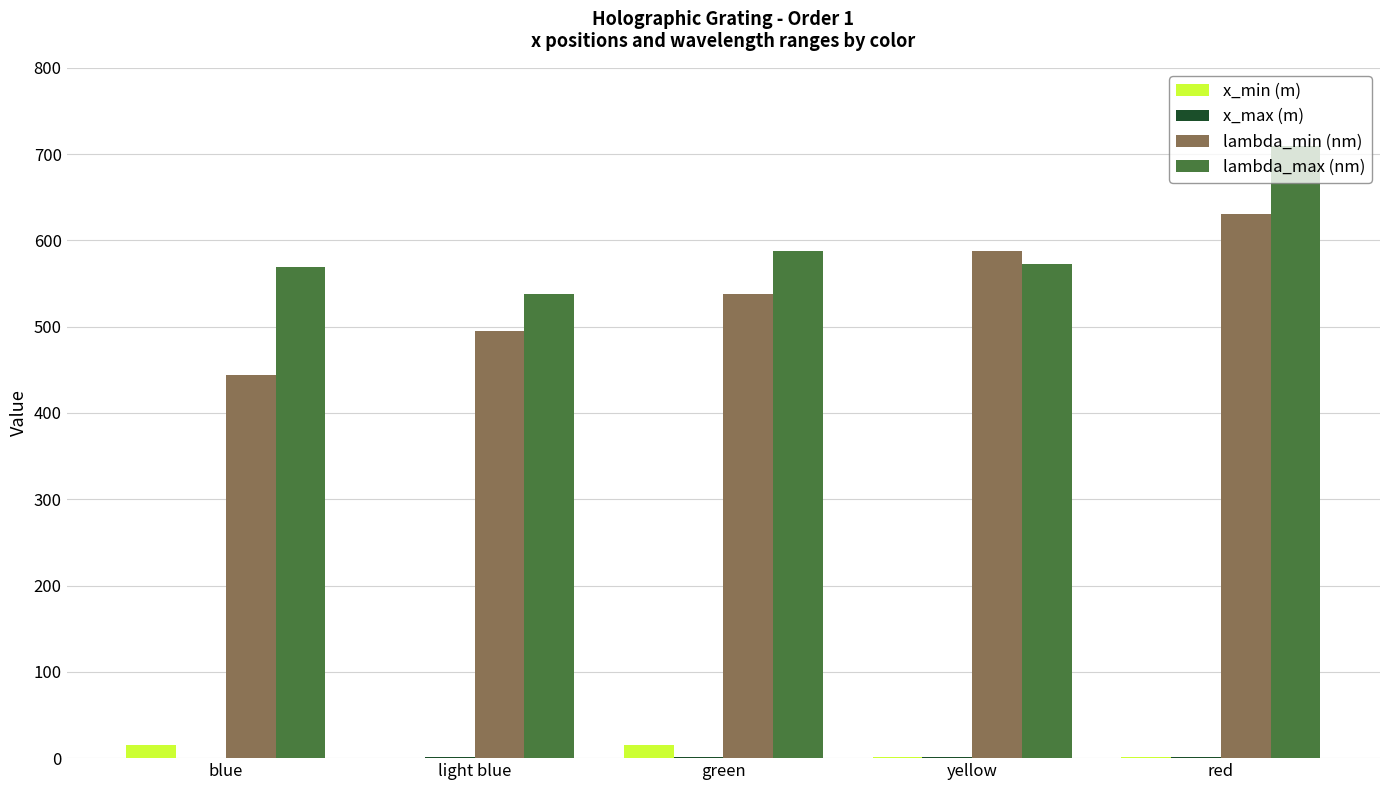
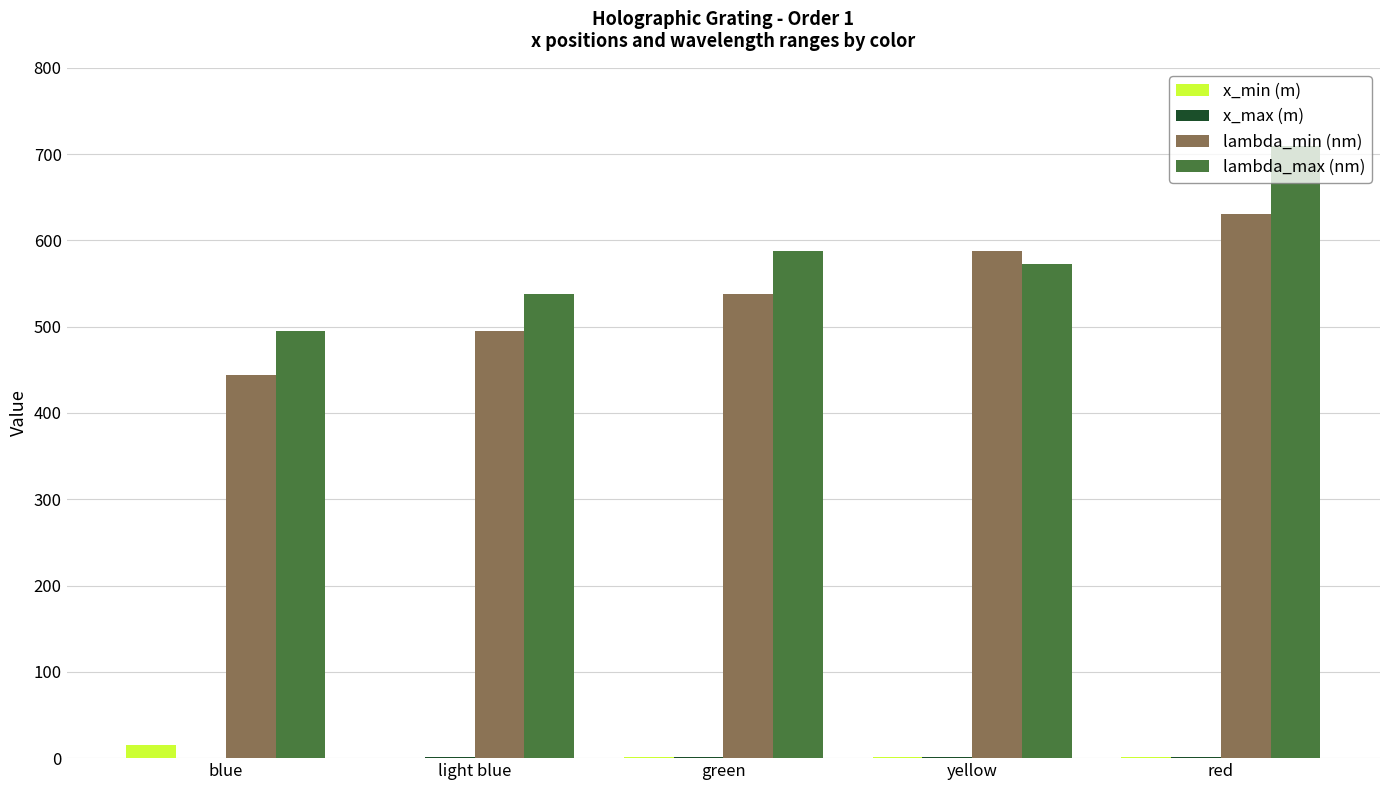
lambda_max (nm), blue: 570 -> 490
x_min (m), green: 20 -> 0
